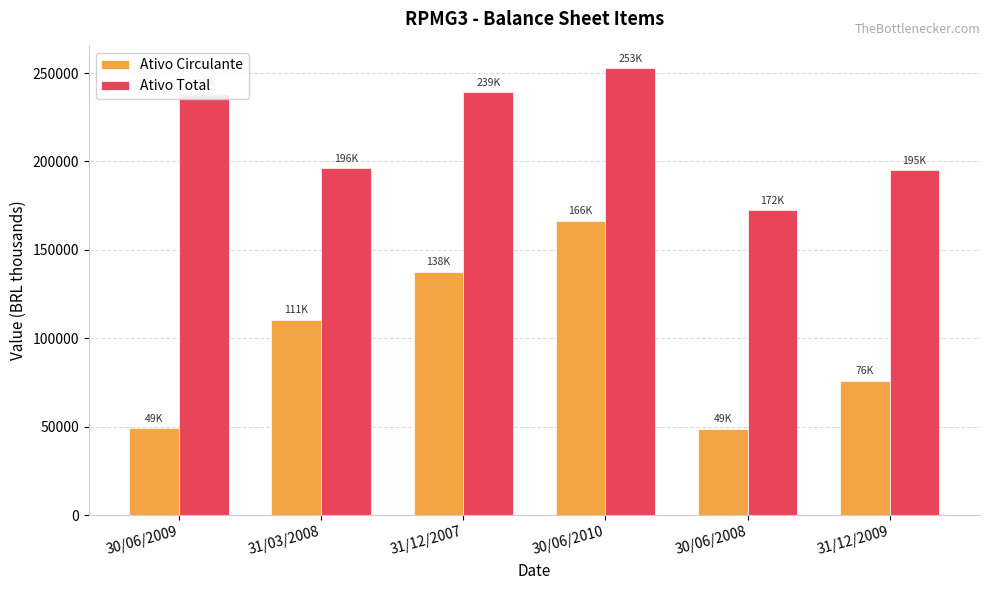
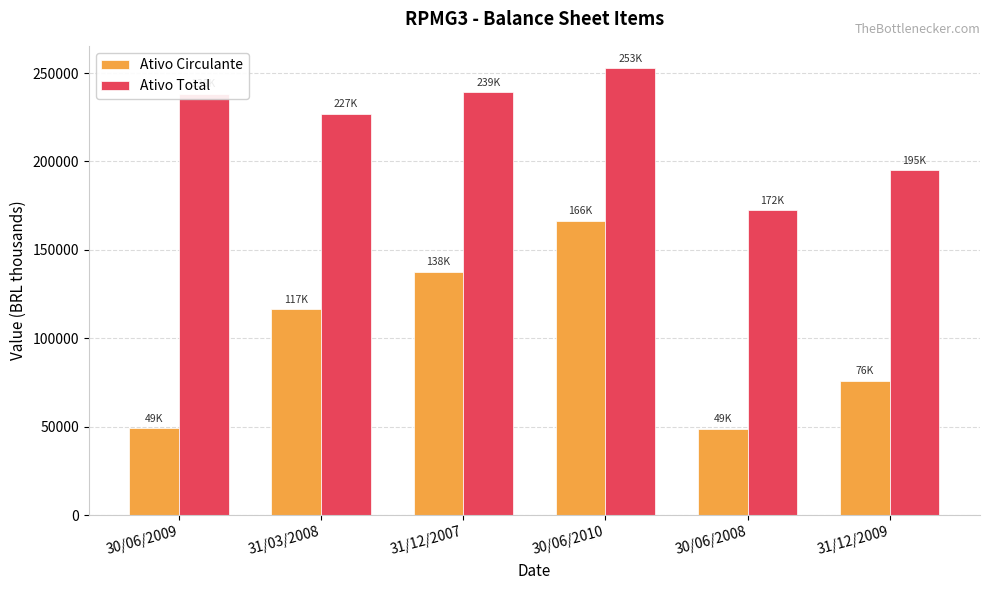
Ativo Circulante, 31/03/2008: 111K -> 117K
Ativo Total, 31/03/2008: 196K -> 227K
